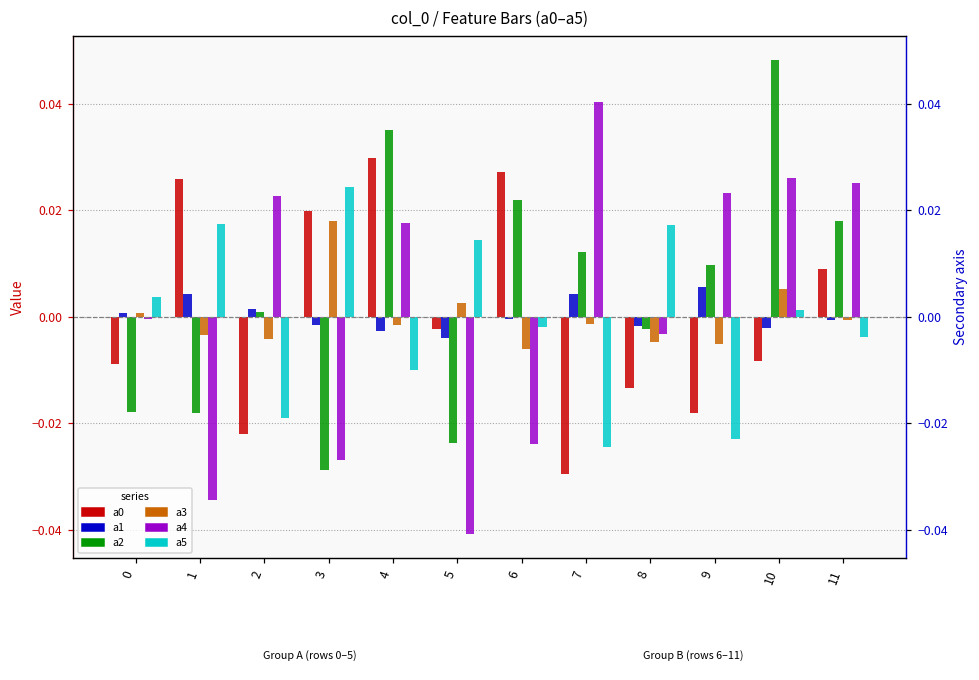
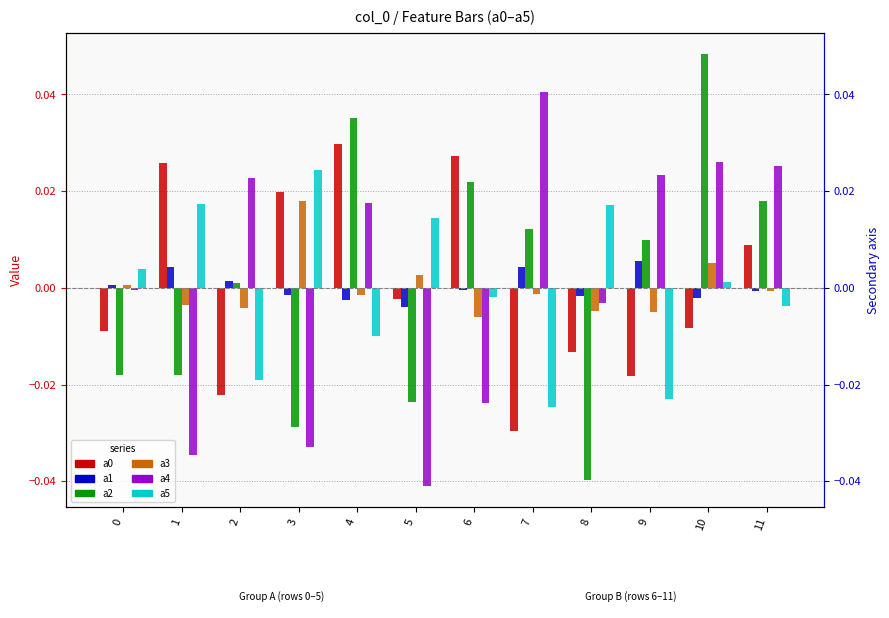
a4, 3: -0.027 -> -0.033
a2, 8: -0.002 -> -0.040
